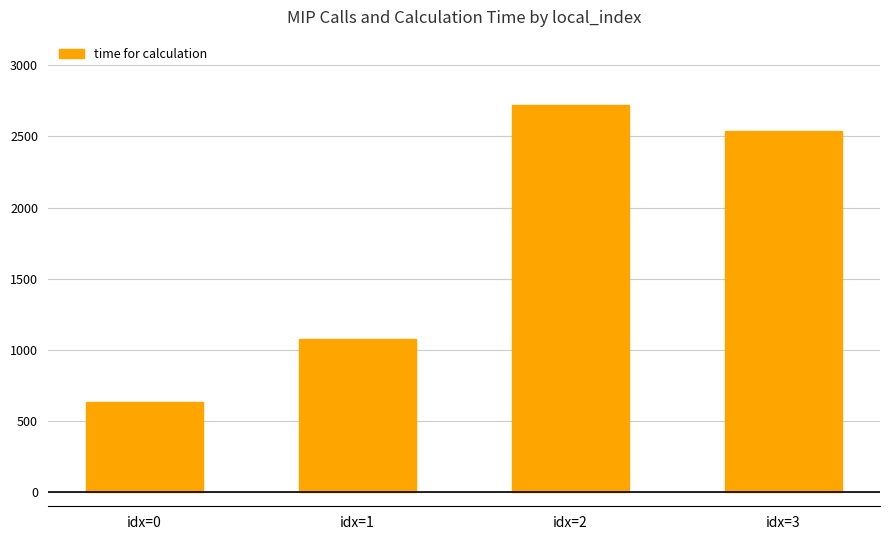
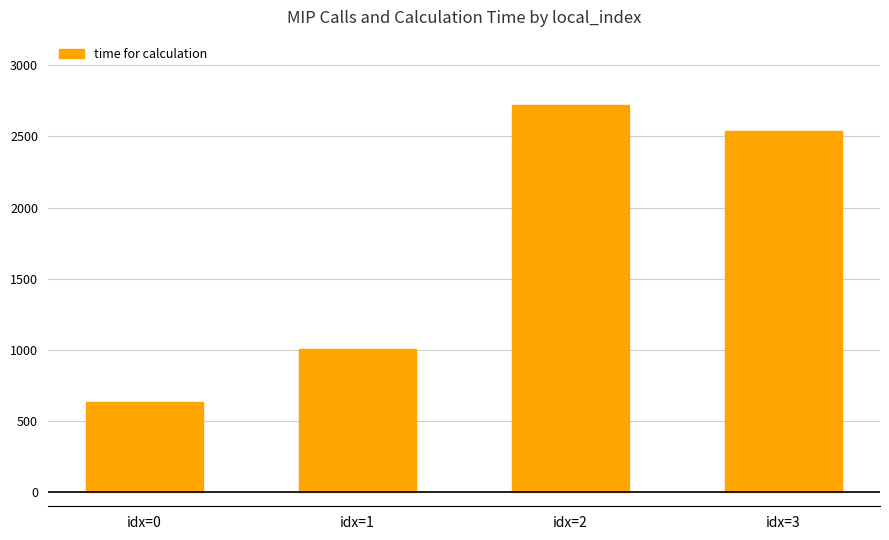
idx=1: 1070 -> 1010
